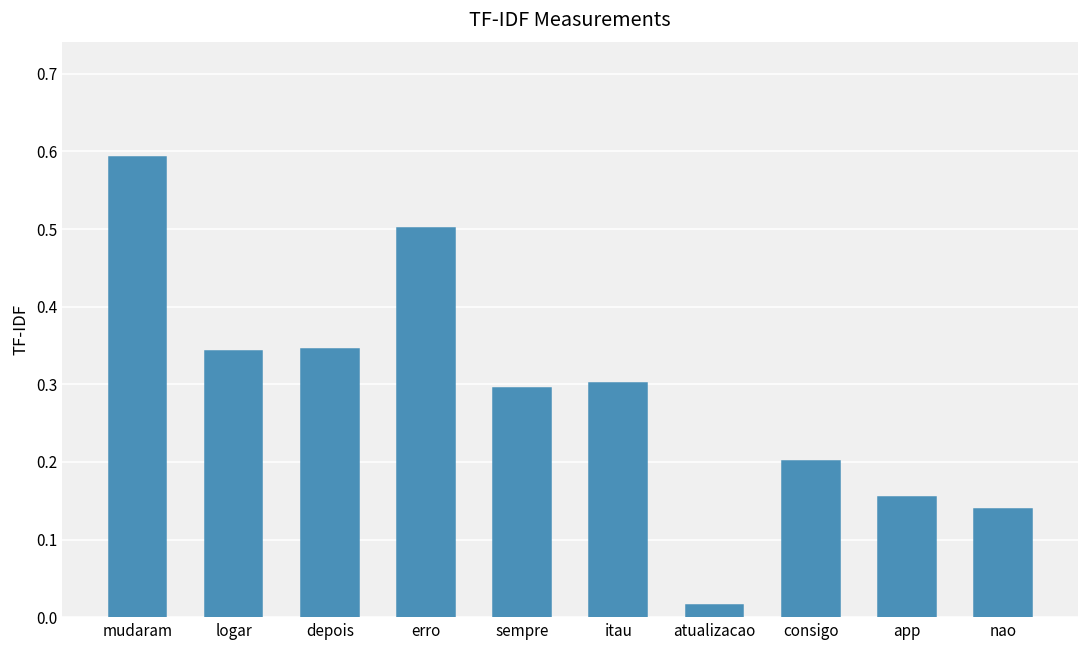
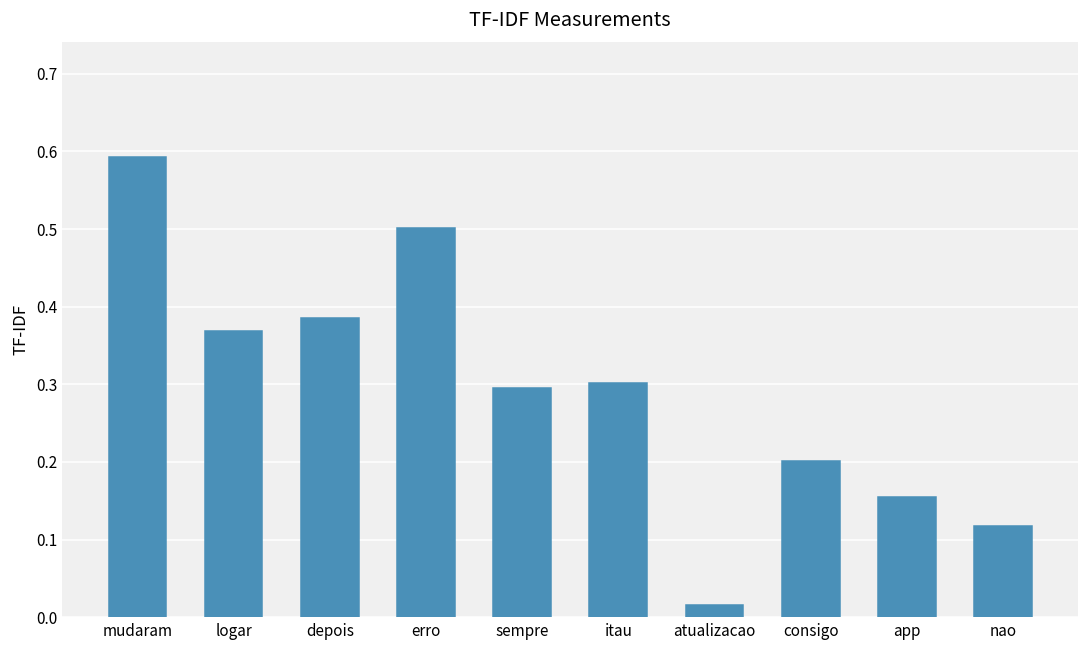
logar: 0.34 -> 0.37
depois: 0.35 -> 0.39
nao: 0.14 -> 0.12
